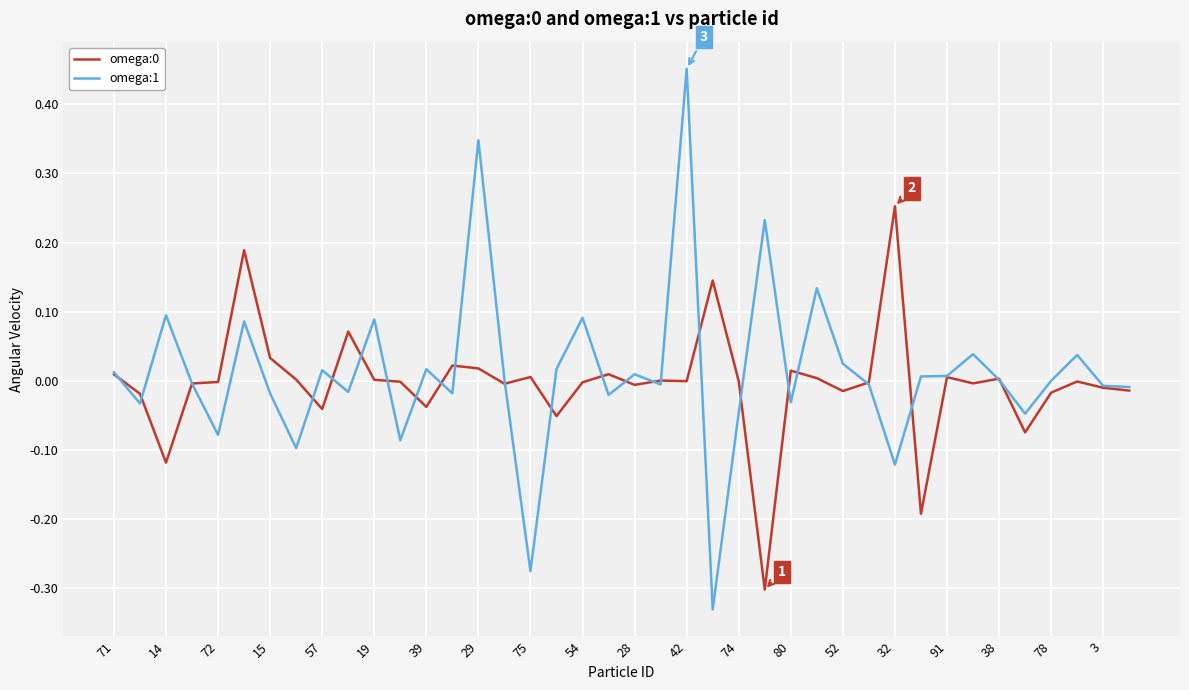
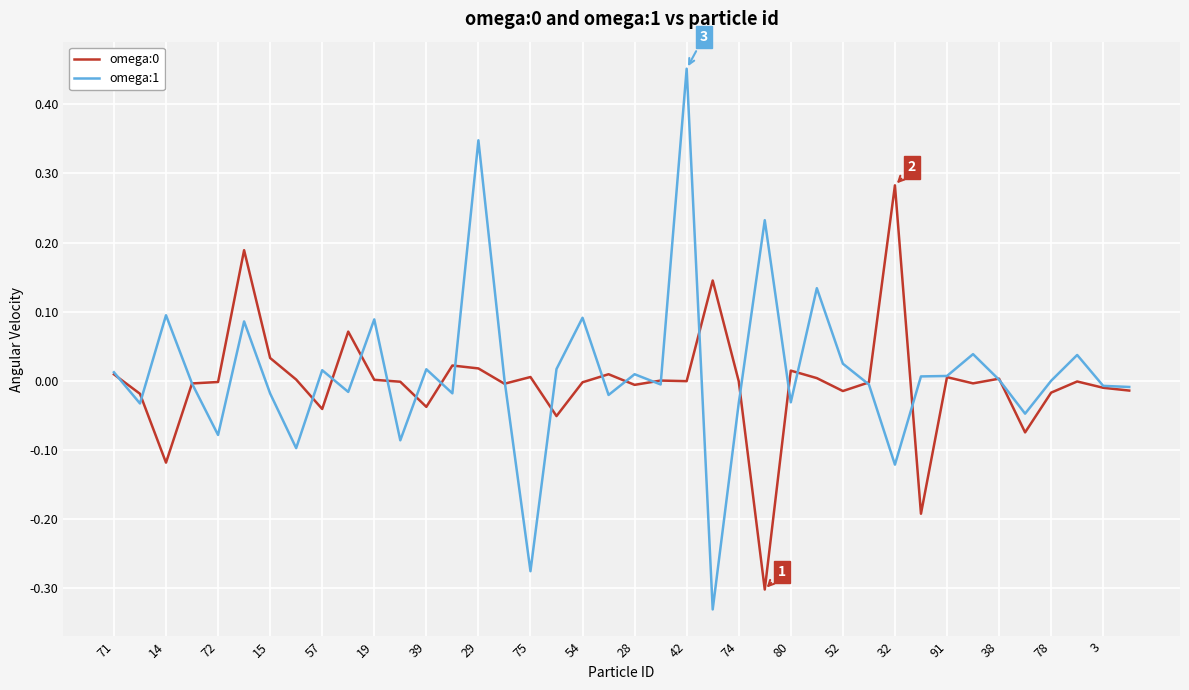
omega:1, 74: -0.05 -> -0.03
omega:0, 32: 0.25 -> 0.28
